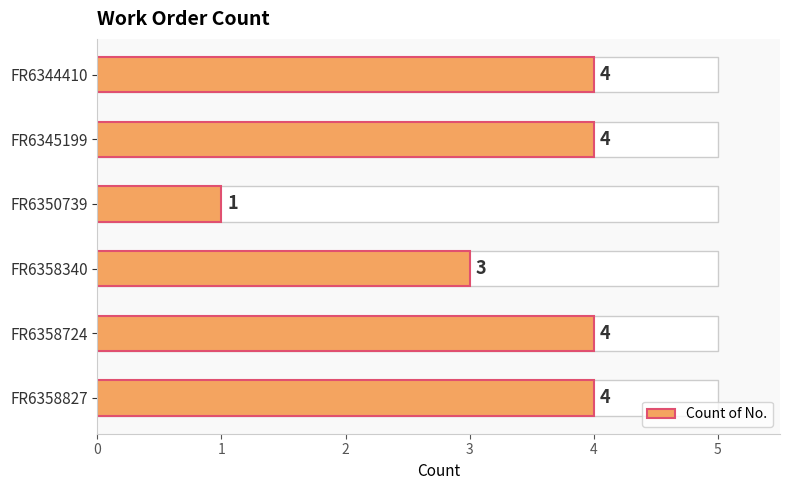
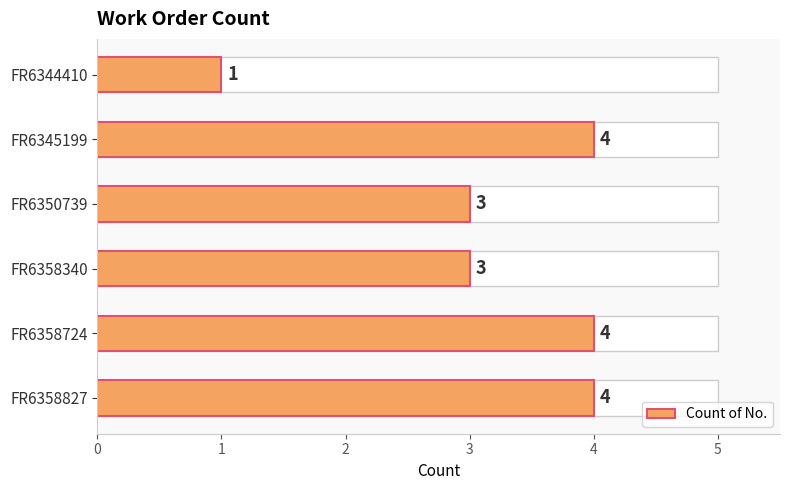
Count of No., FR6344410: 4 -> 1
Count of No., FR6350739: 1 -> 3
